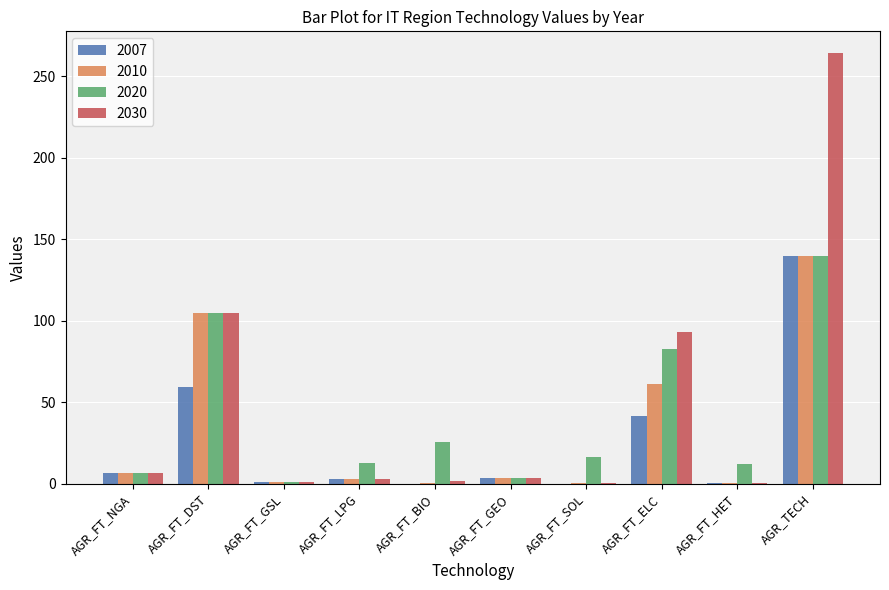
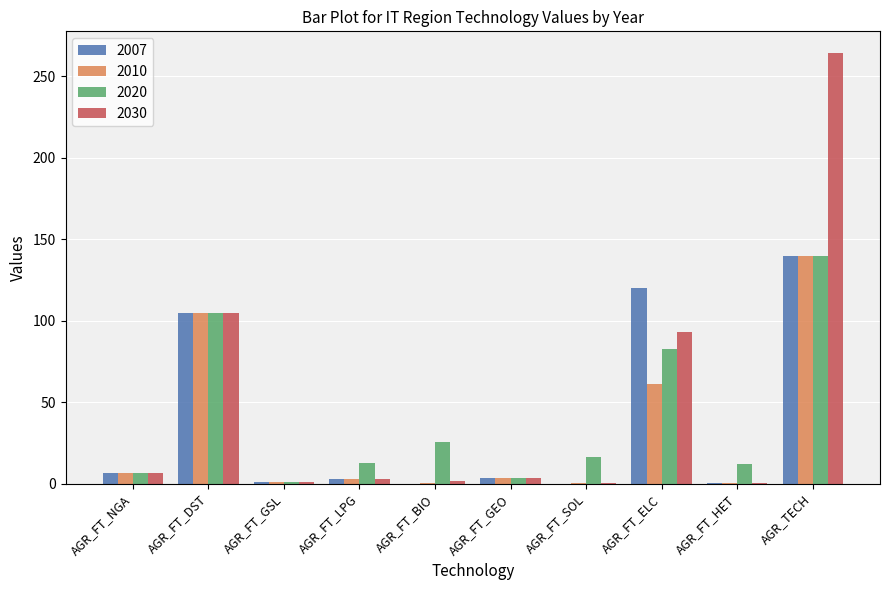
2007, AGR_FT_DST: 59 -> 104
2007, AGR_FT_ELC: 41 -> 120
